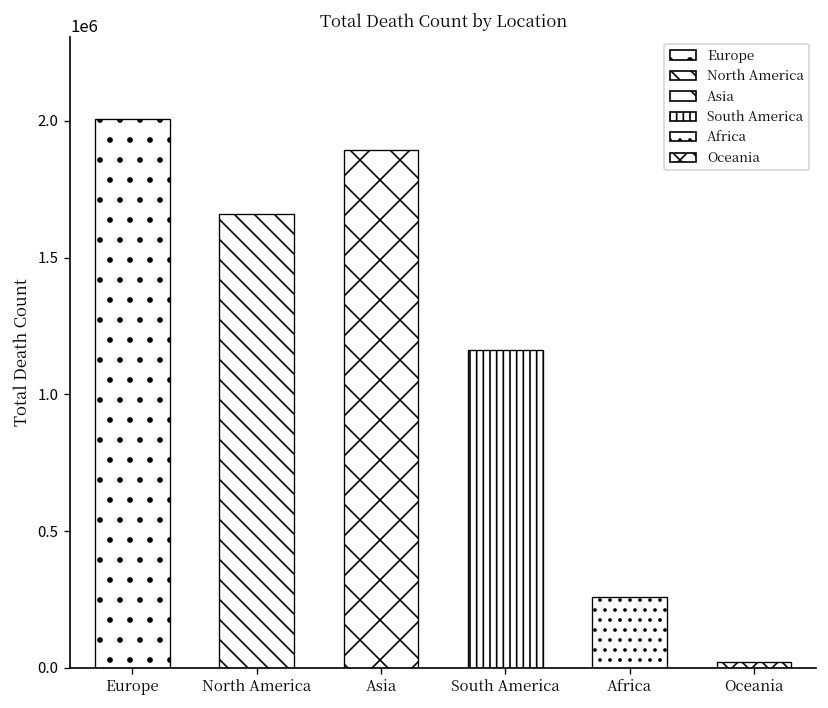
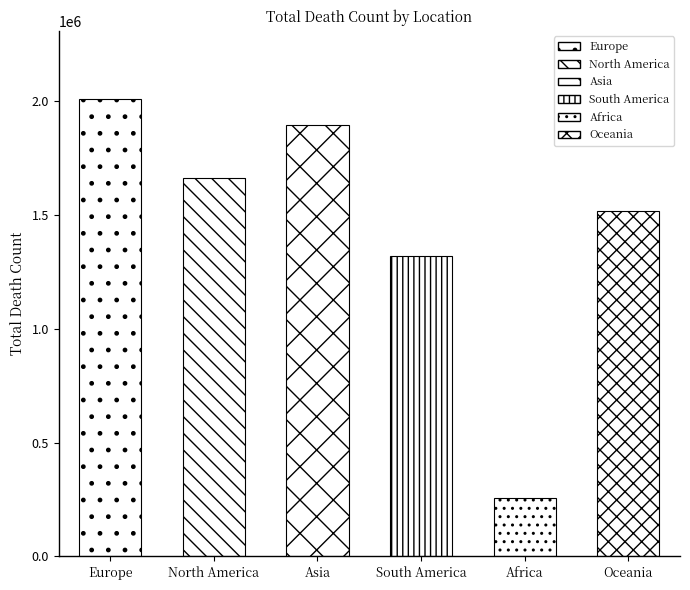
South America: 1160000 -> 1320000
Oceania: 20000 -> 1510000
